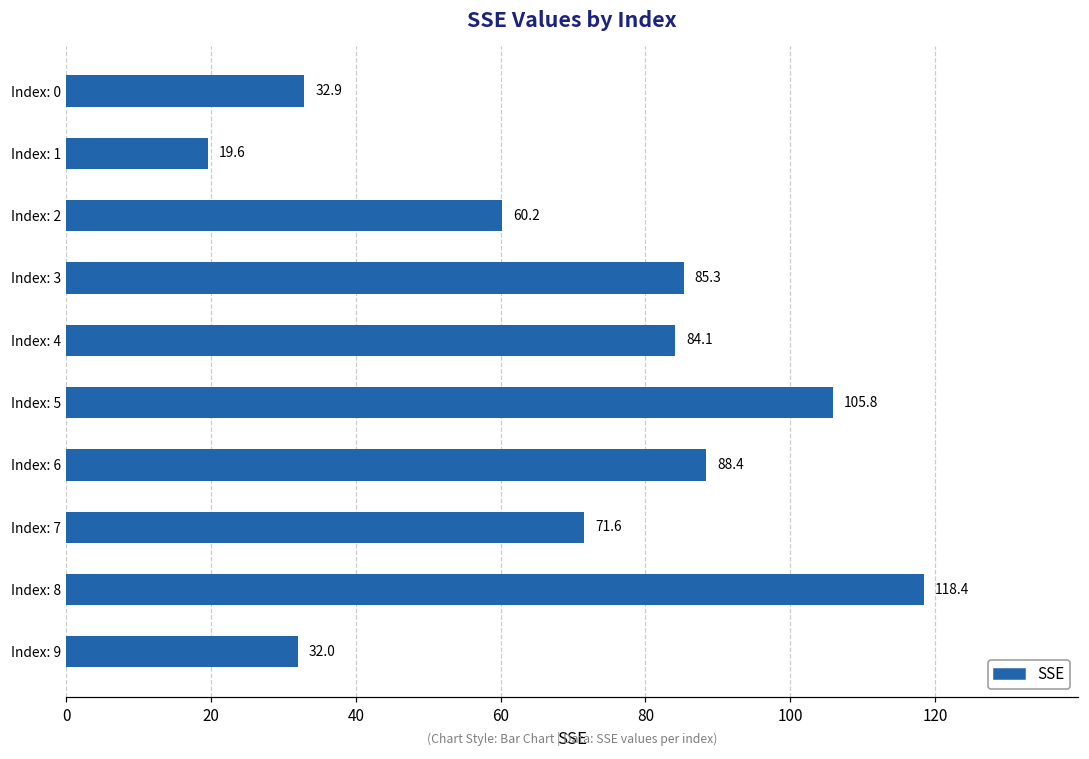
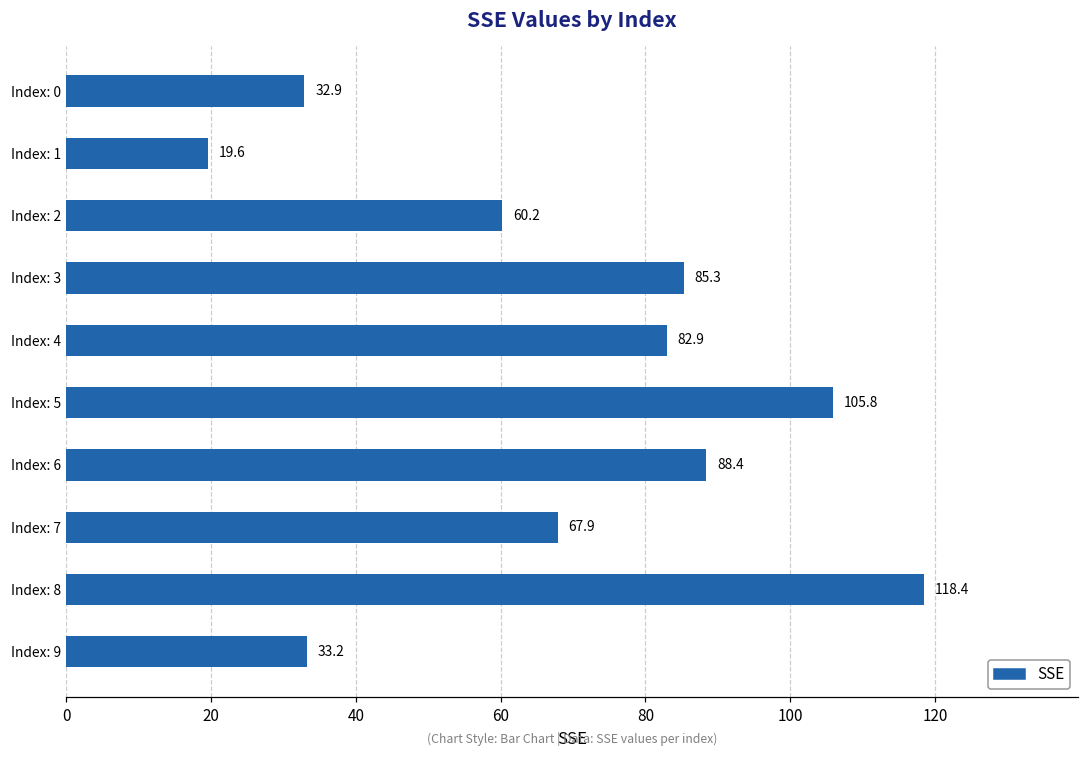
Index: 4: 84.1 -> 82.9
Index: 7: 71.6 -> 67.9
Index: 9: 32.0 -> 33.2
